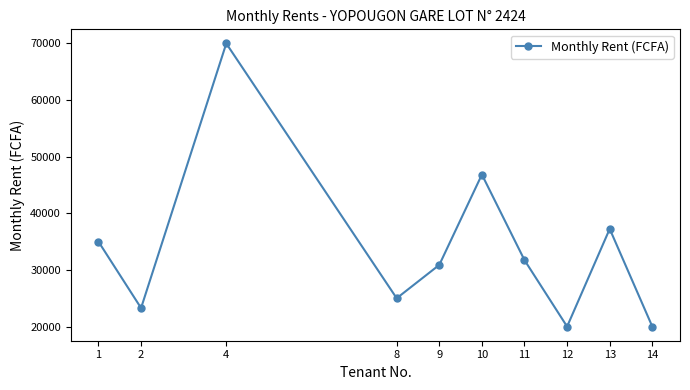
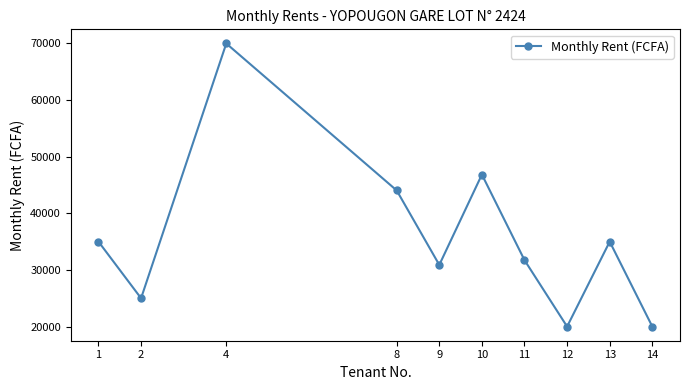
2: 23000 -> 25000
8: 25000 -> 44000
13: 37000 -> 35000
